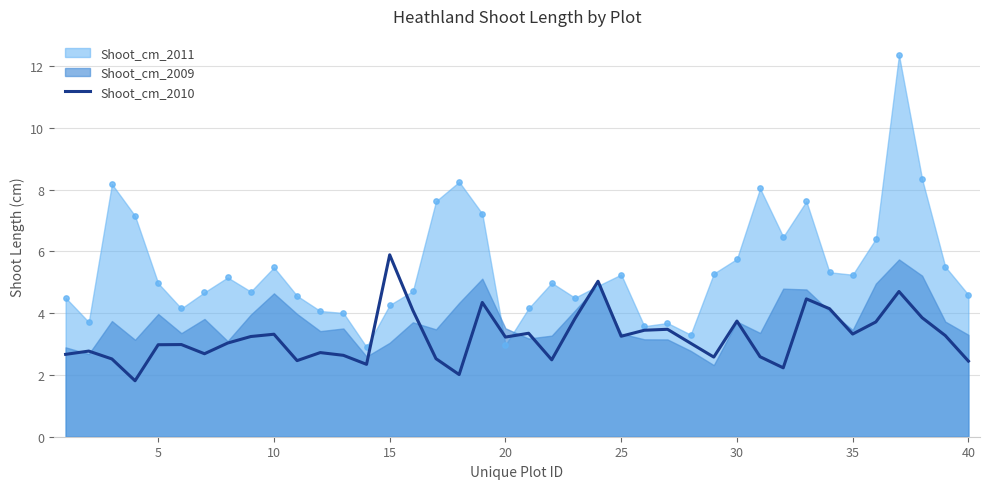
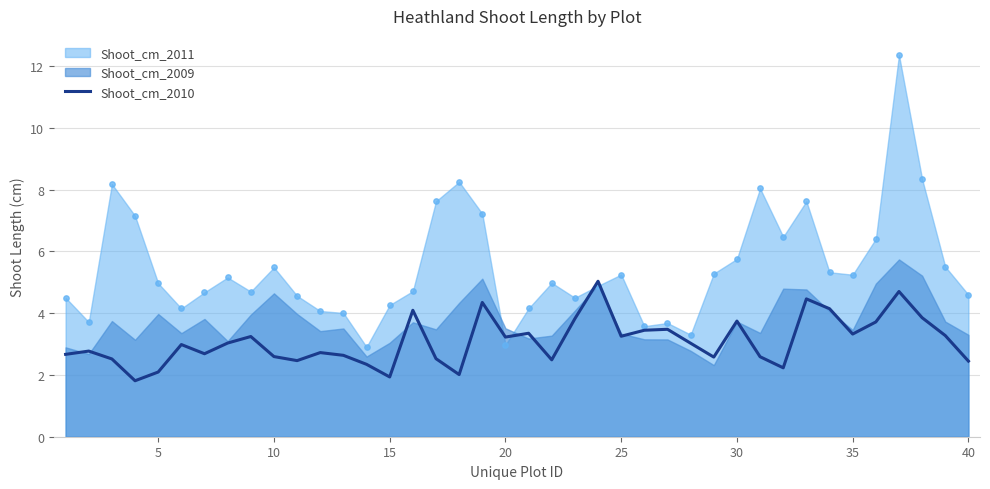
Shoot_cm_2010, 5: 3.0 -> 2.1
Shoot_cm_2010, 10: 3.3 -> 2.6
Shoot_cm_2010, 15: 5.9 -> 1.9
